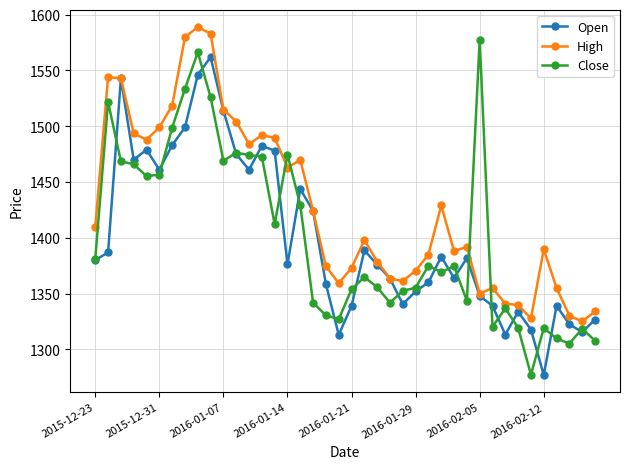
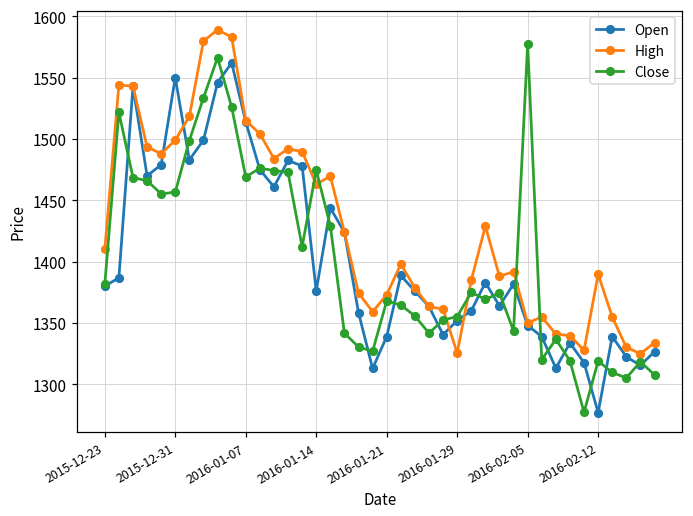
Open, 2015-12-31: 1461 -> 1550
Close, 2016-01-21: 1354 -> 1368
High, 2016-01-29: 1371 -> 1326
